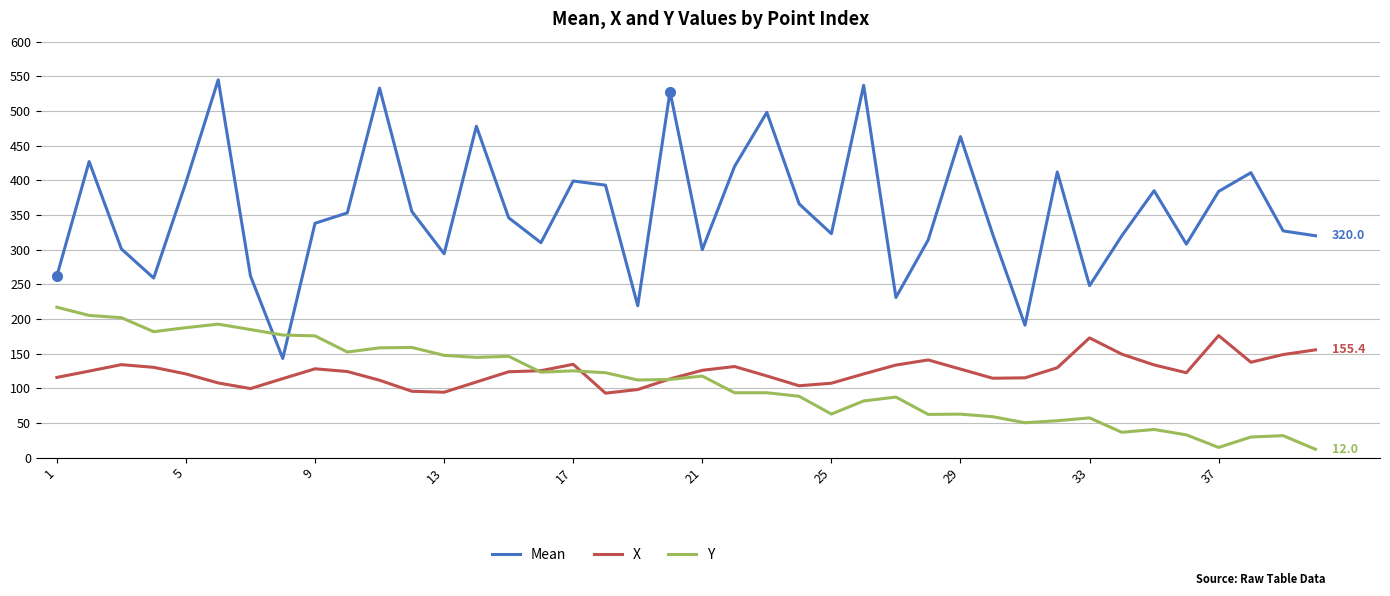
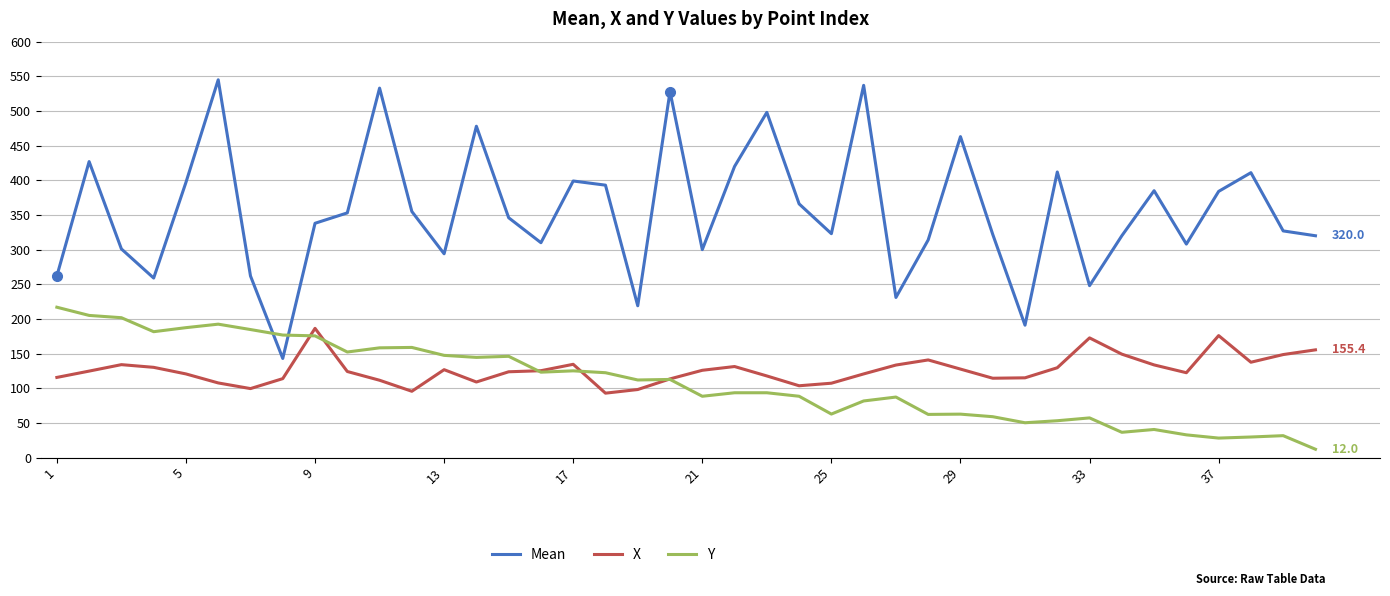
X, 9: 130 -> 190
X, 13: 90 -> 130
Y, 21: 120 -> 90
Y, 37: 10 -> 30
